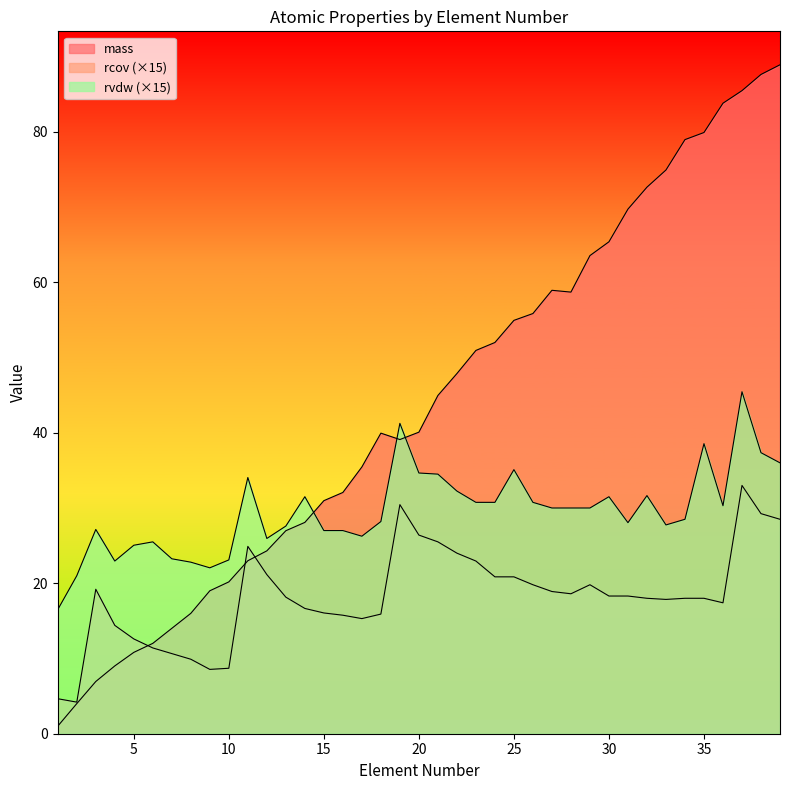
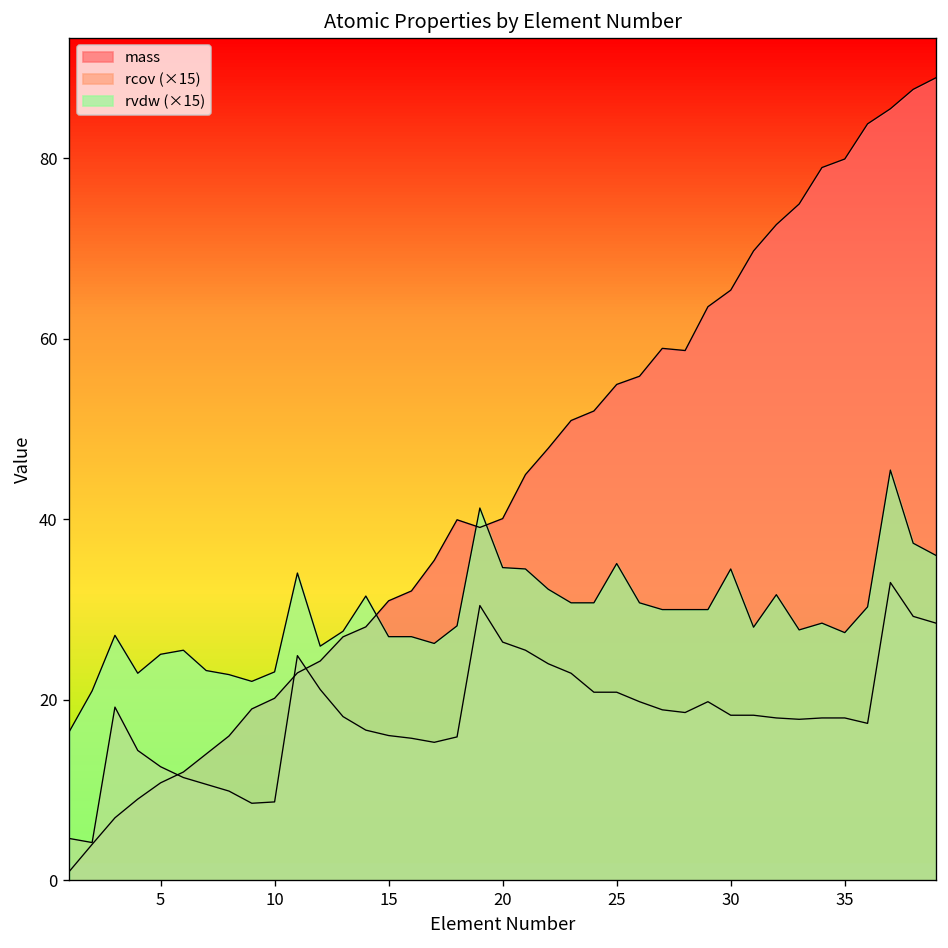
rvdw (×15), 30: 32 -> 35
rvdw (×15), 35: 39 -> 27
